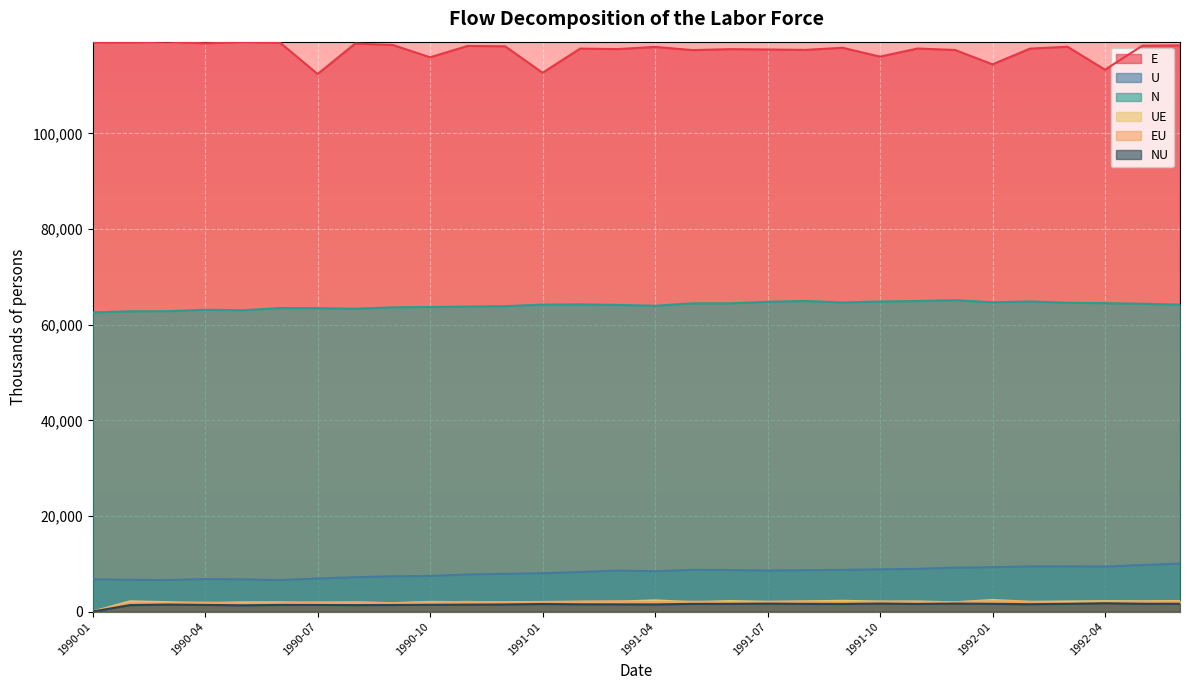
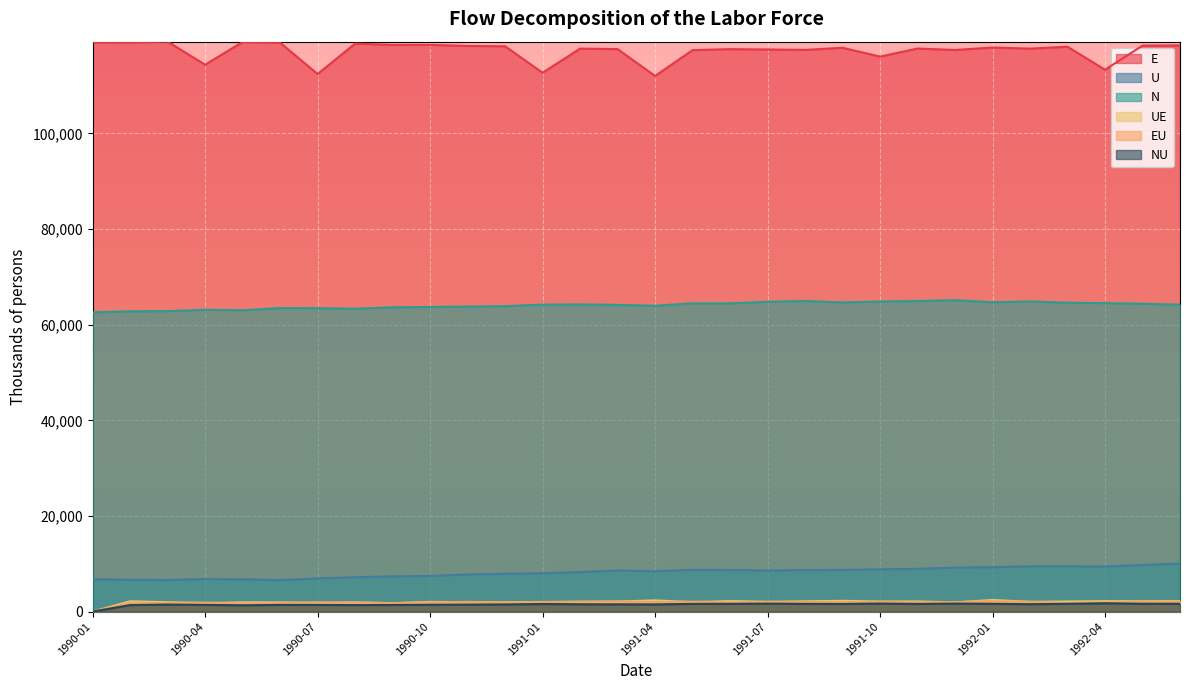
E, 1990-04: 119,000 -> 114,000
E, 1990-10: 116,000 -> 119,000
E, 1991-04: 118,000 -> 112,000
E, 1992-01: 114,000 -> 118,000
